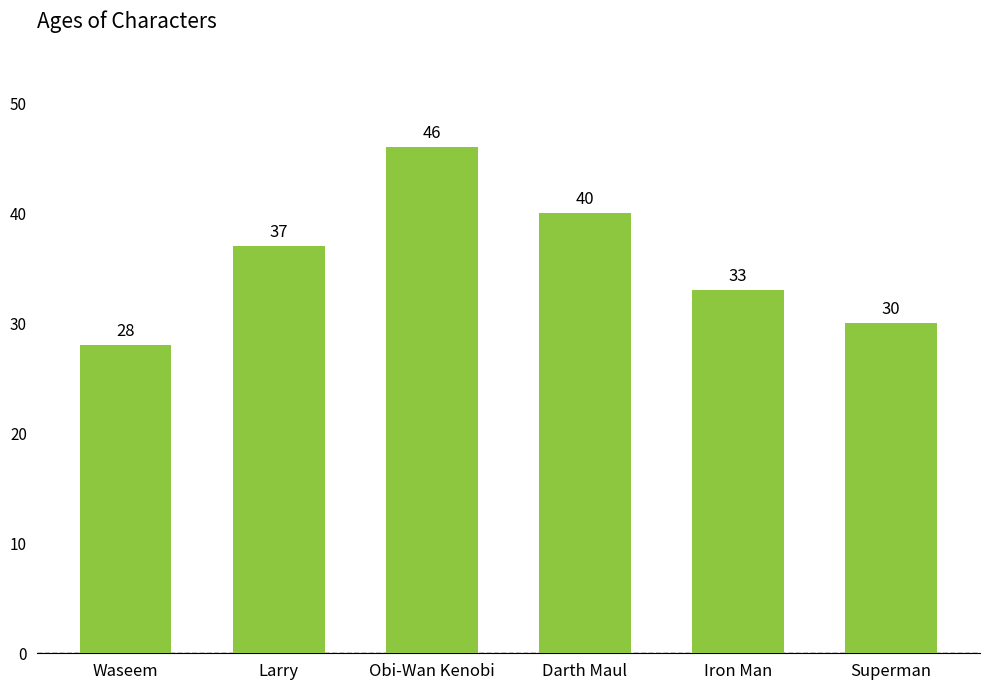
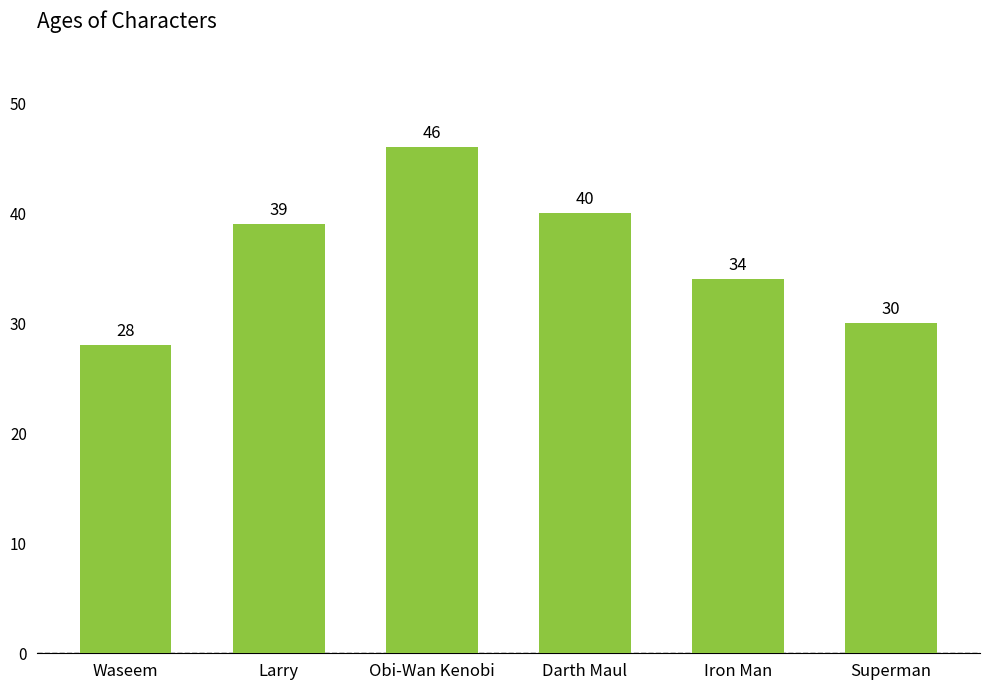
Larry: 37 -> 39
Iron Man: 33 -> 34
